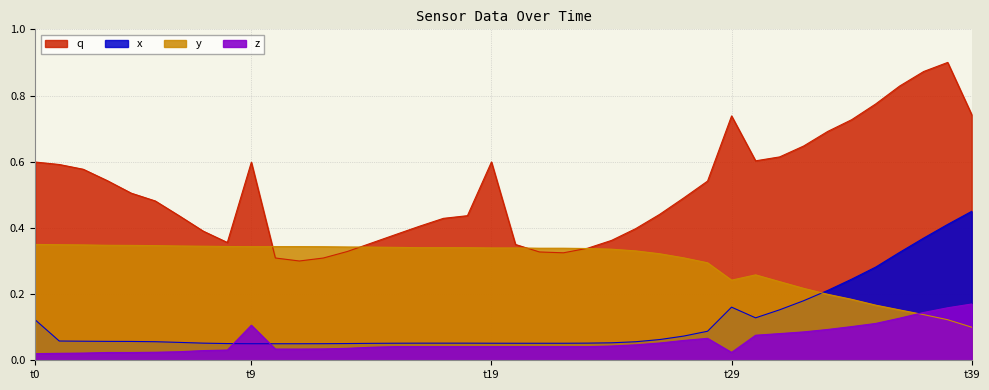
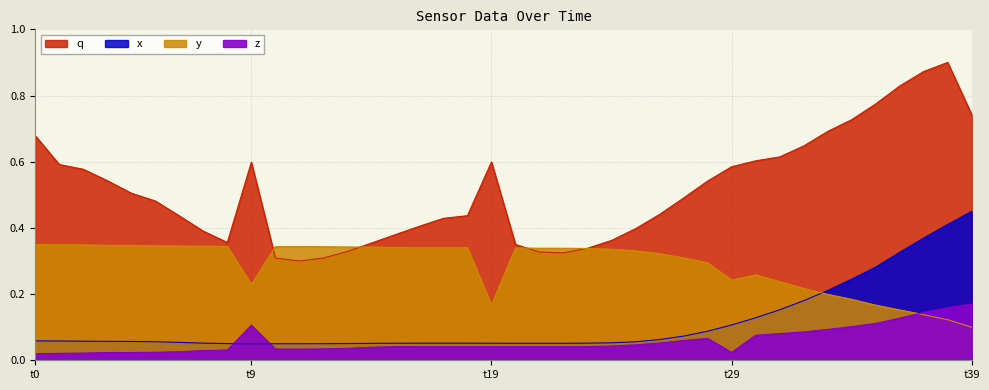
q, t0: 0.60 -> 0.68
x, t0: 0.12 -> 0.06
y, t9: 0.34 -> 0.23
y, t19: 0.34 -> 0.17
q, t29: 0.74 -> 0.58
x, t29: 0.16 -> 0.11
